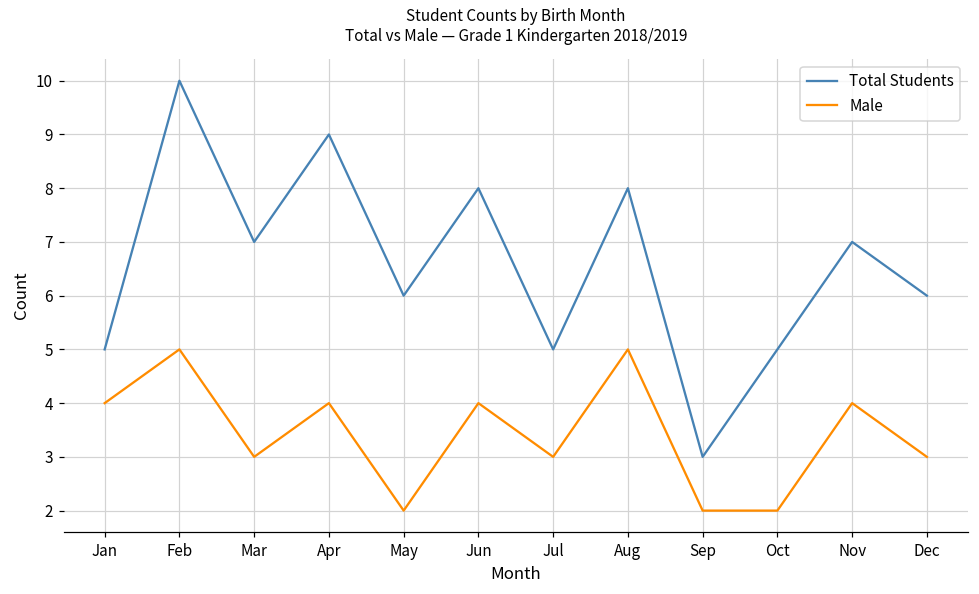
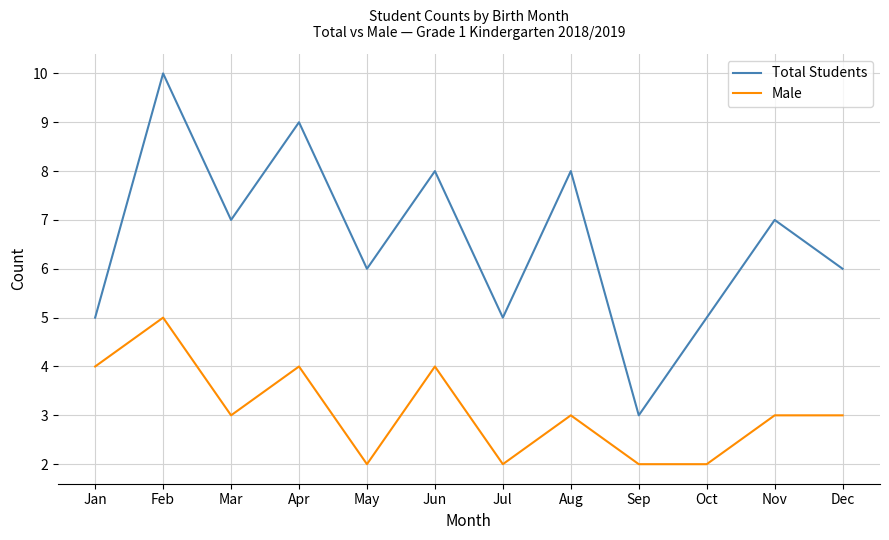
Male, Jul: 3 -> 2
Male, Aug: 5 -> 3
Male, Nov: 4 -> 3
